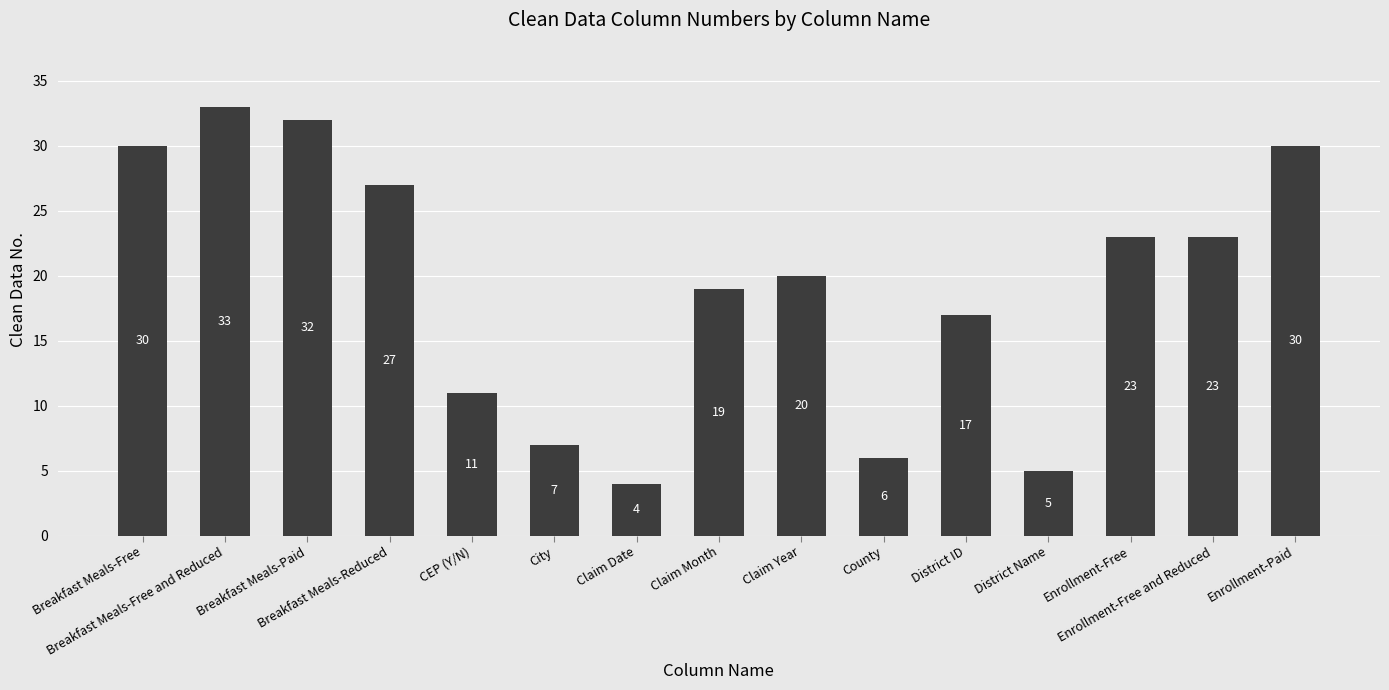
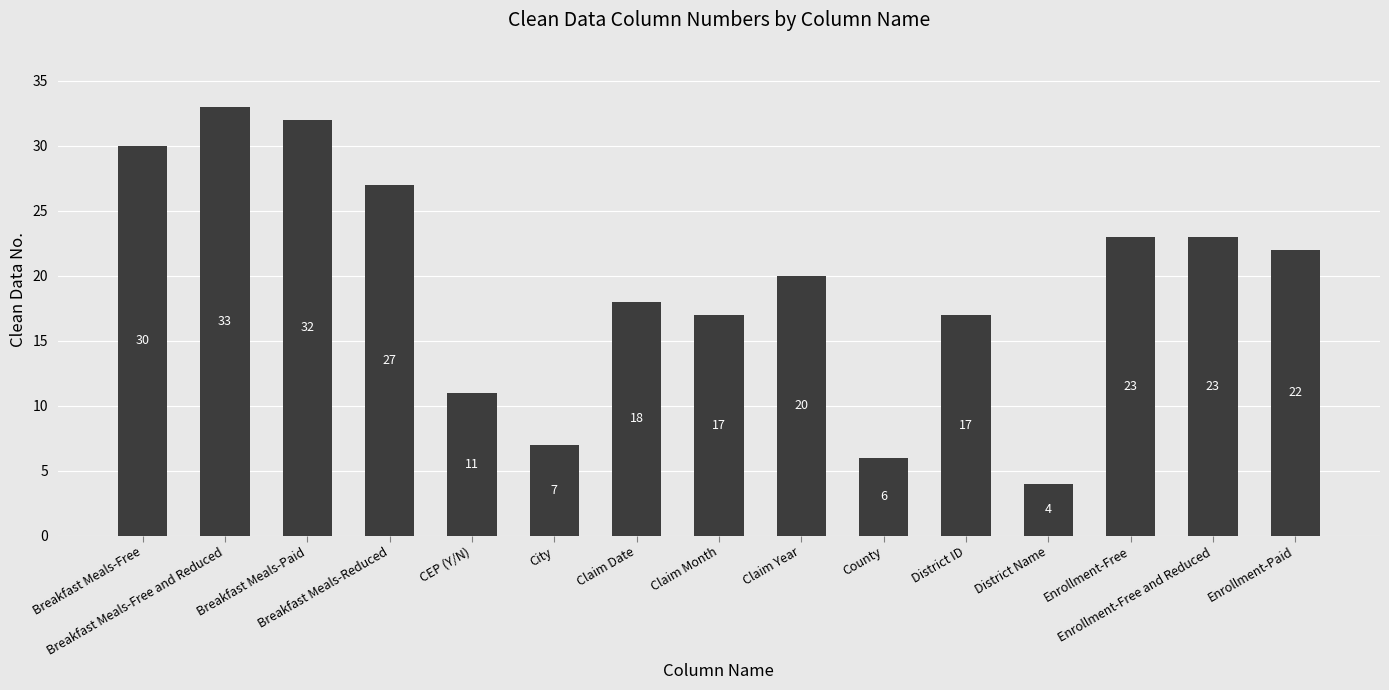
Claim Date: 4 -> 18
Claim Month: 19 -> 17
District Name: 5 -> 4
Enrollment-Paid: 30 -> 22
